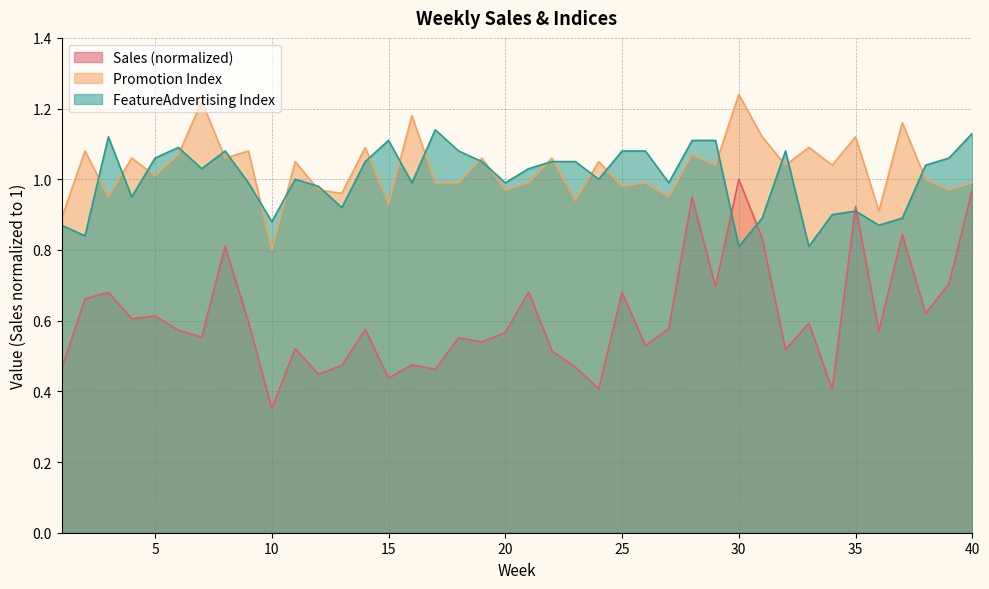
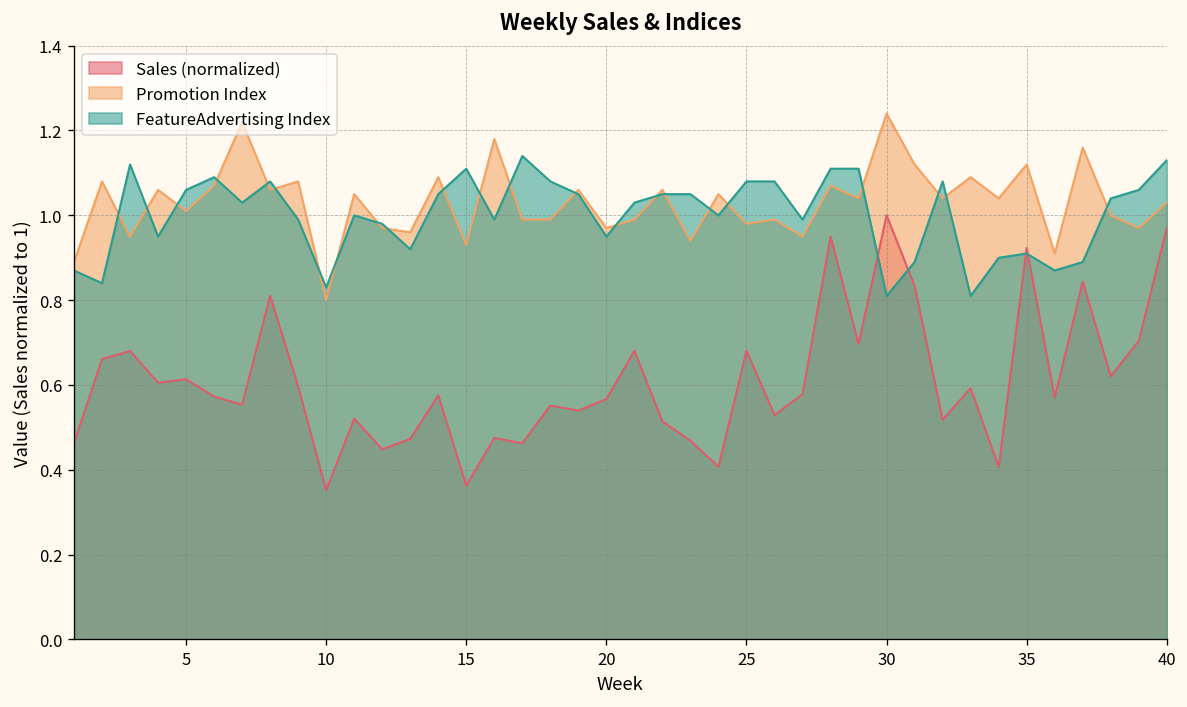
FeatureAdvertising Index, 10: 0.88 -> 0.83
Sales (normalized), 15: 0.44 -> 0.36
FeatureAdvertising Index, 20: 0.99 -> 0.95
Promotion Index, 40: 0.99 -> 1.03
